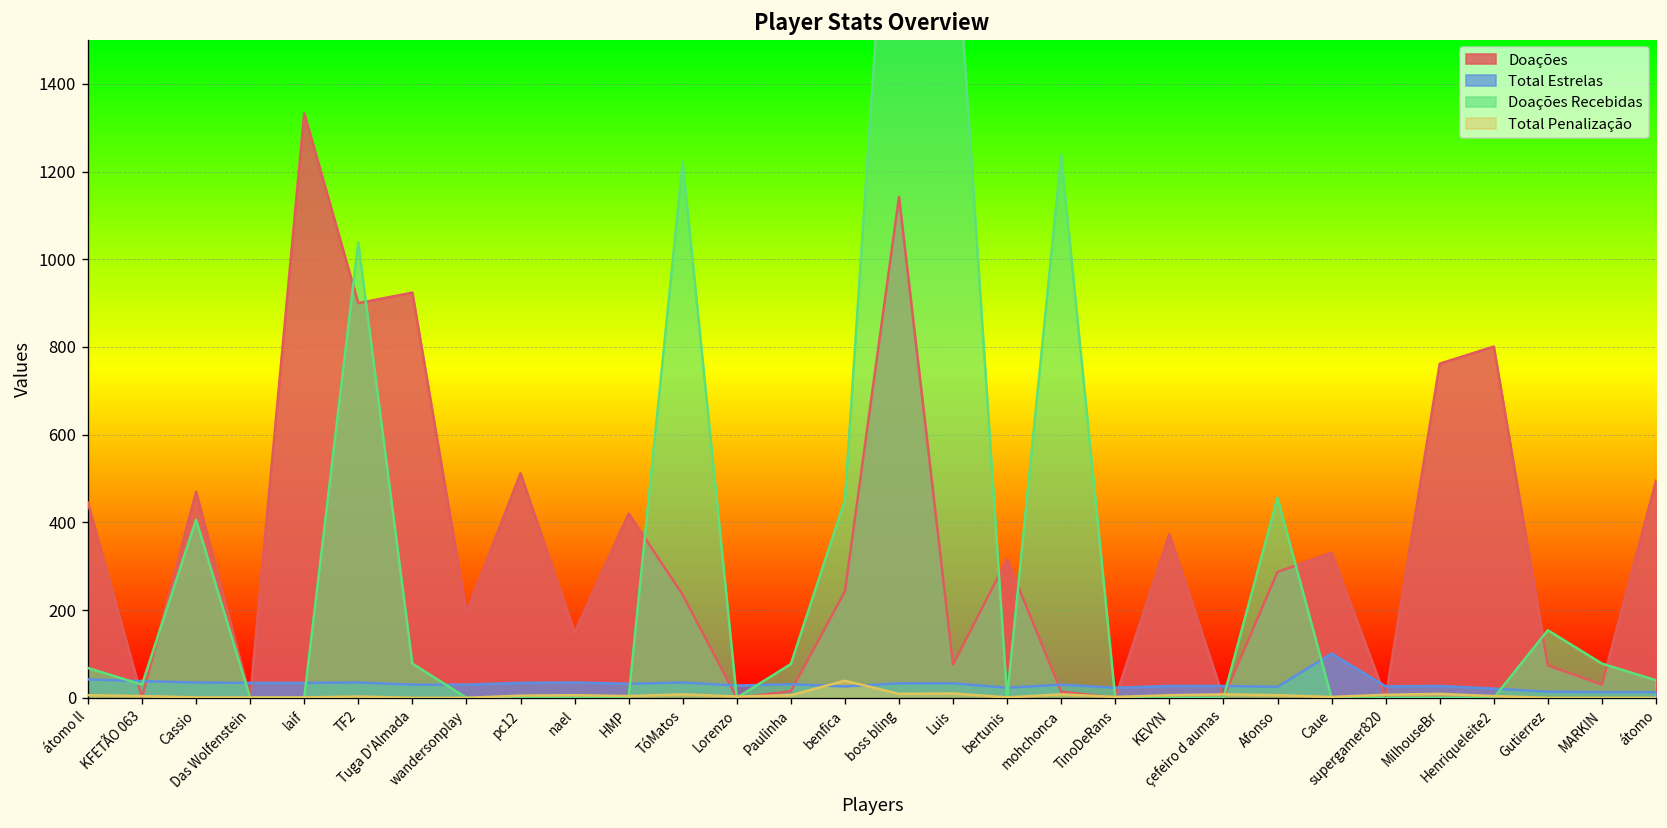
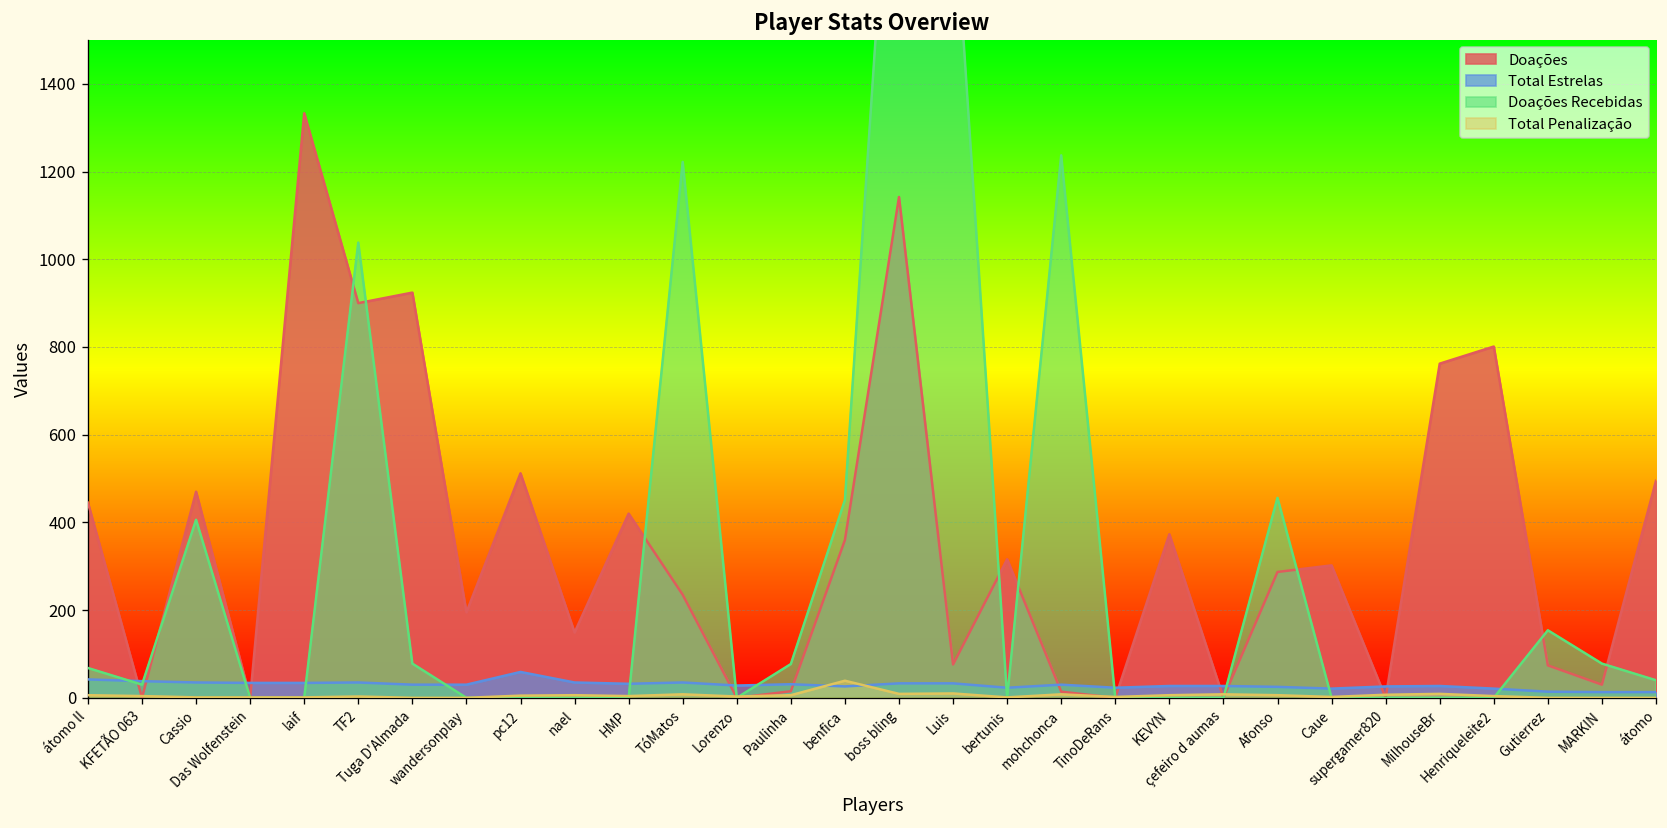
Total Estrelas, pc12: 30 -> 60
Doações, benfica: 240 -> 360
Doações, Caue: 330 -> 300
Total Estrelas, Caue: 100 -> 20
